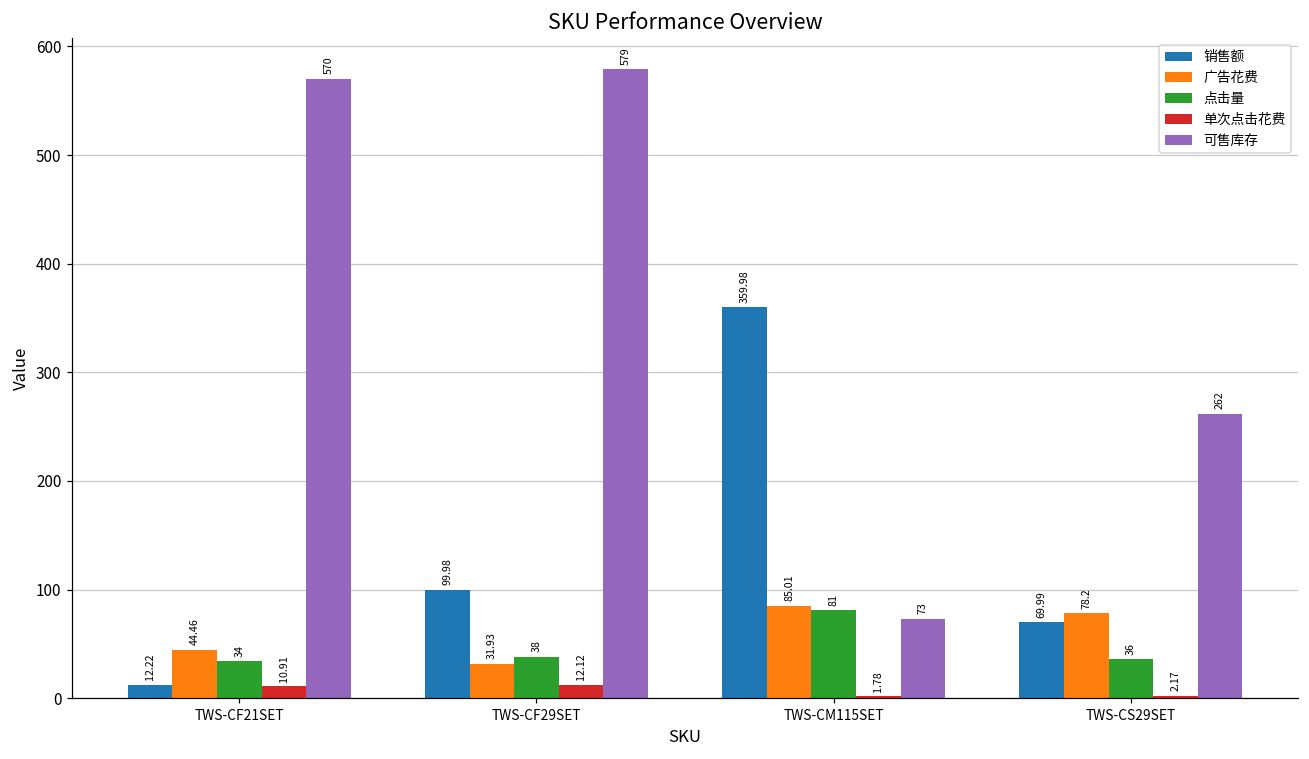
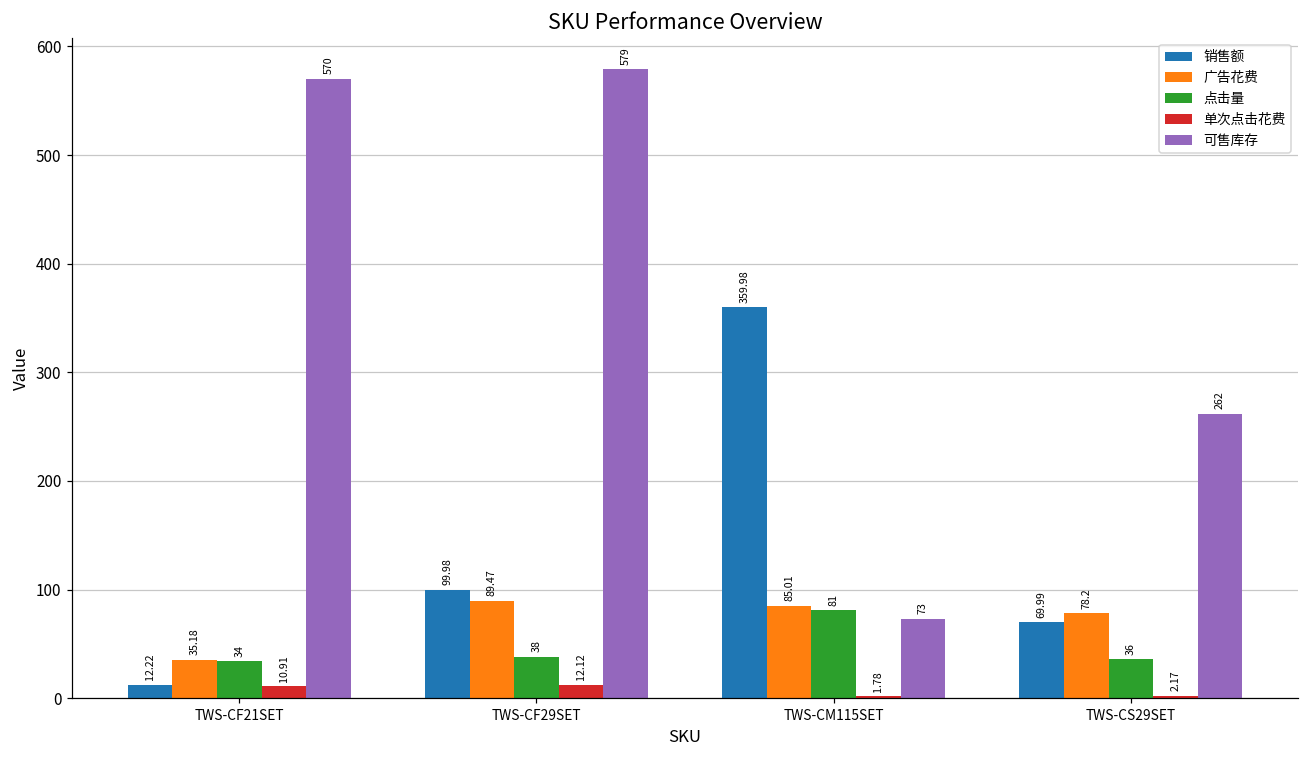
广告花费, TWS-CF21SET: 44.46 -> 35.18
广告花费, TWS-CF29SET: 31.93 -> 89.47
